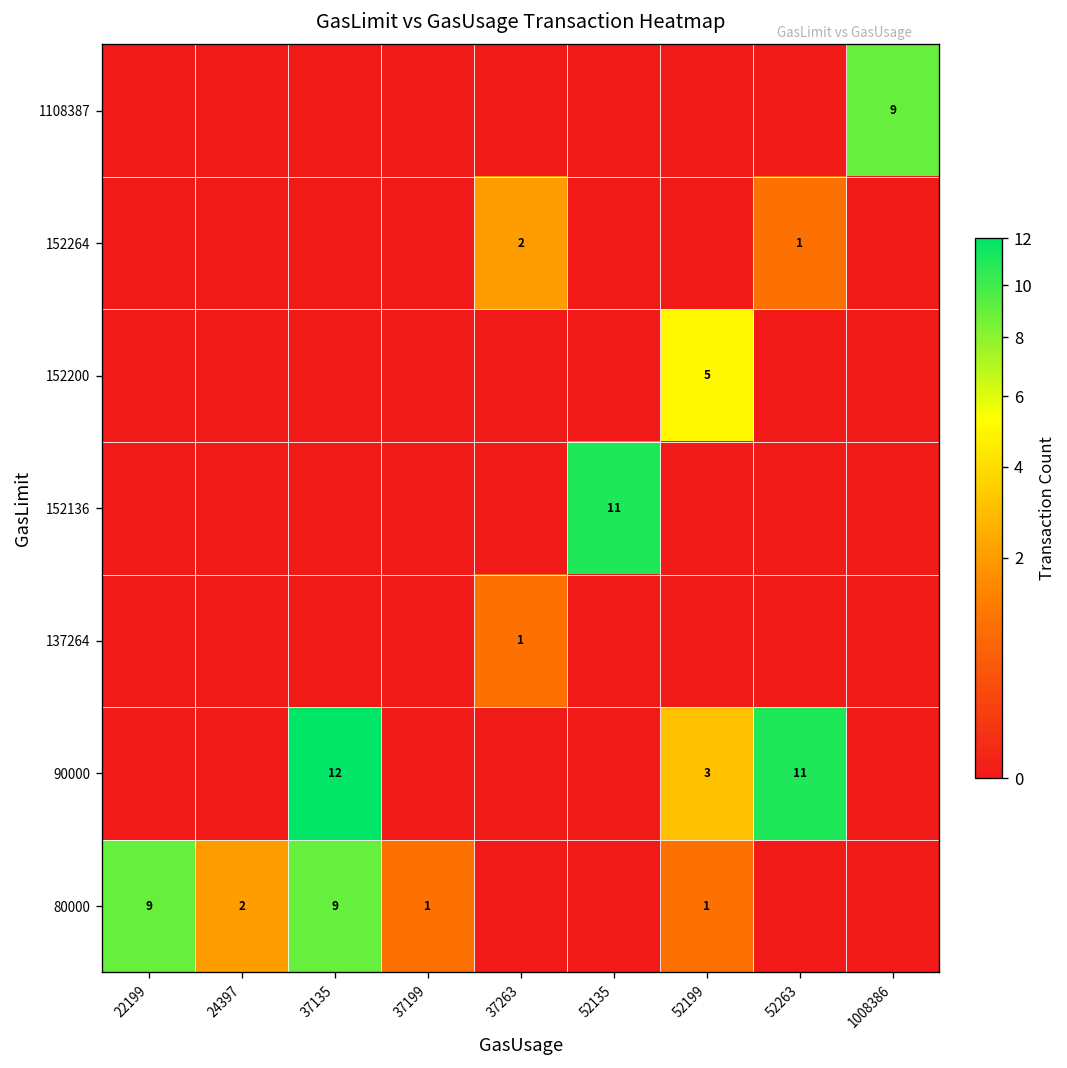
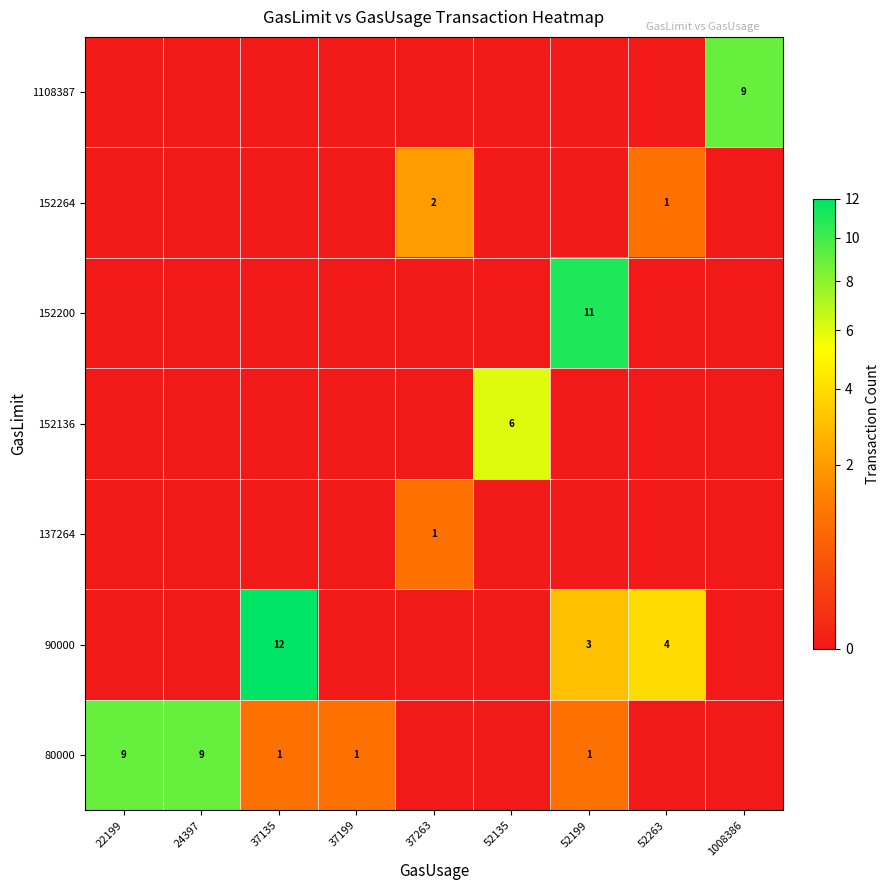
152200, 52199: 5 -> 11
152136, 52135: 11 -> 6
90000, 52263: 11 -> 4
80000, 24397: 2 -> 9
80000, 37135: 9 -> 1
